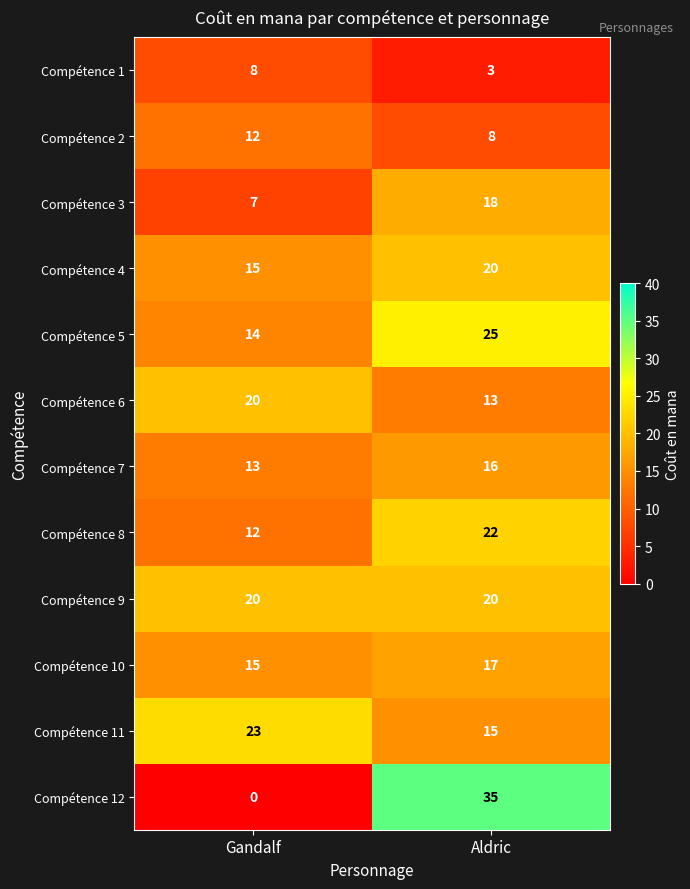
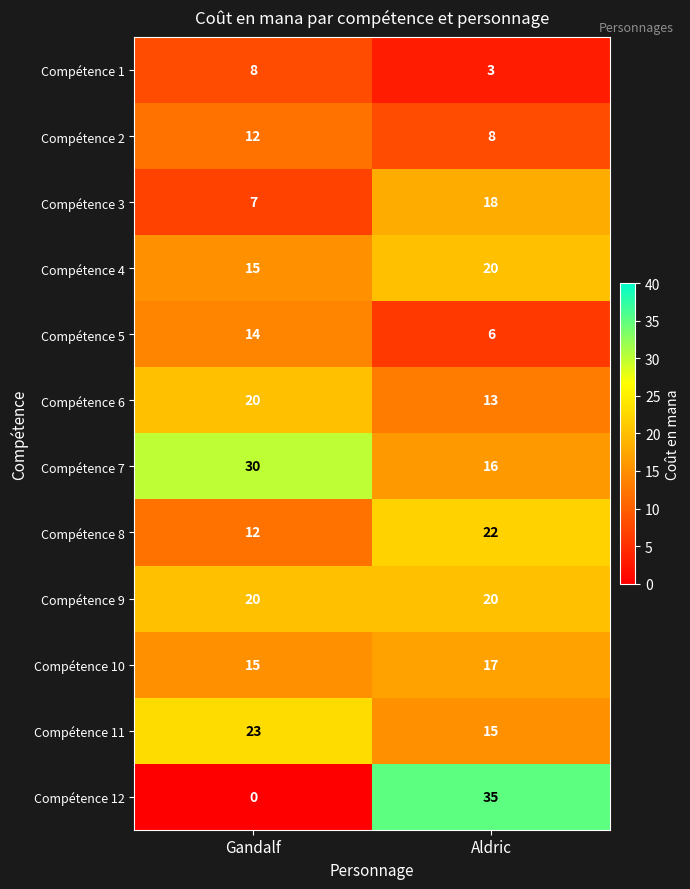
Compétence 5, Aldric: 25 -> 6
Compétence 7, Gandalf: 13 -> 30
